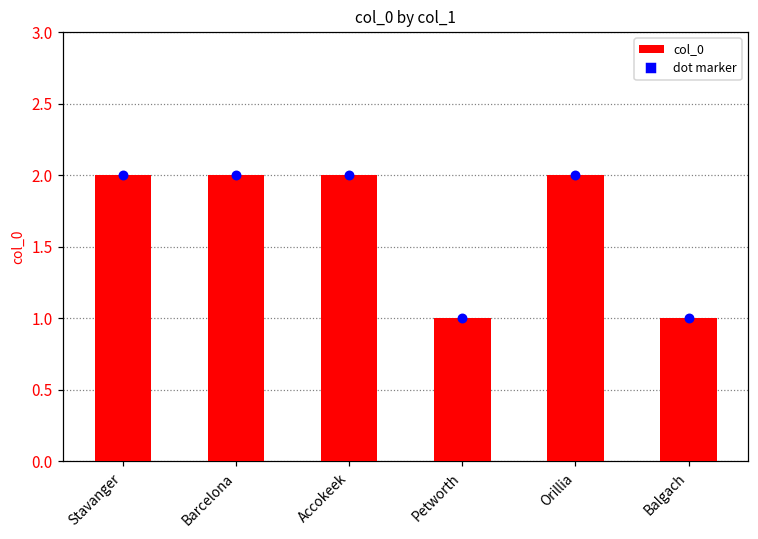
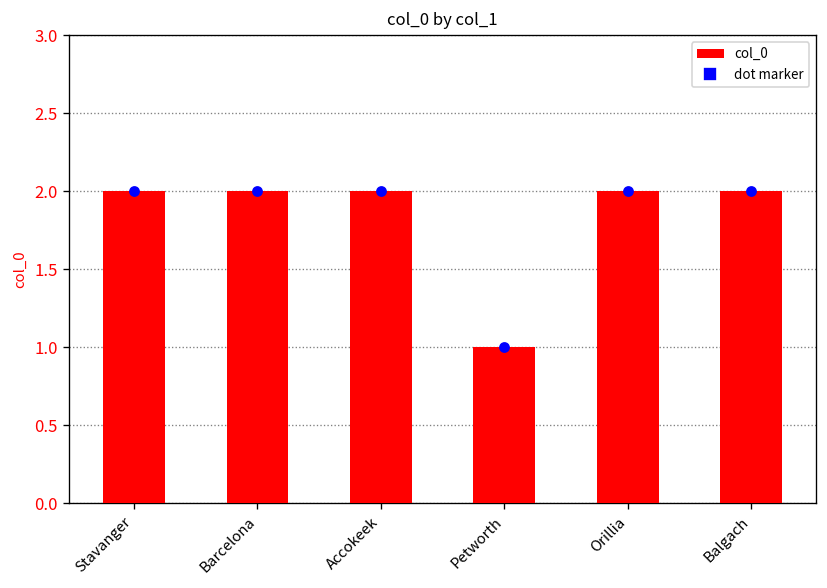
col_0, Balgach: 1 -> 2
